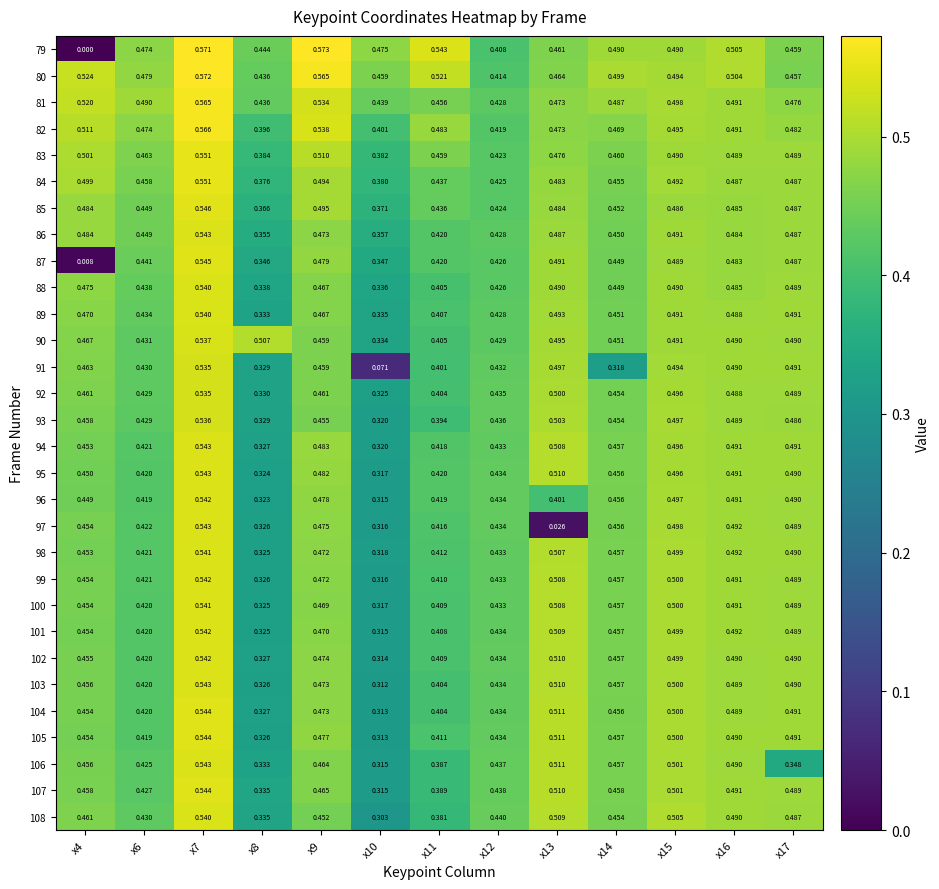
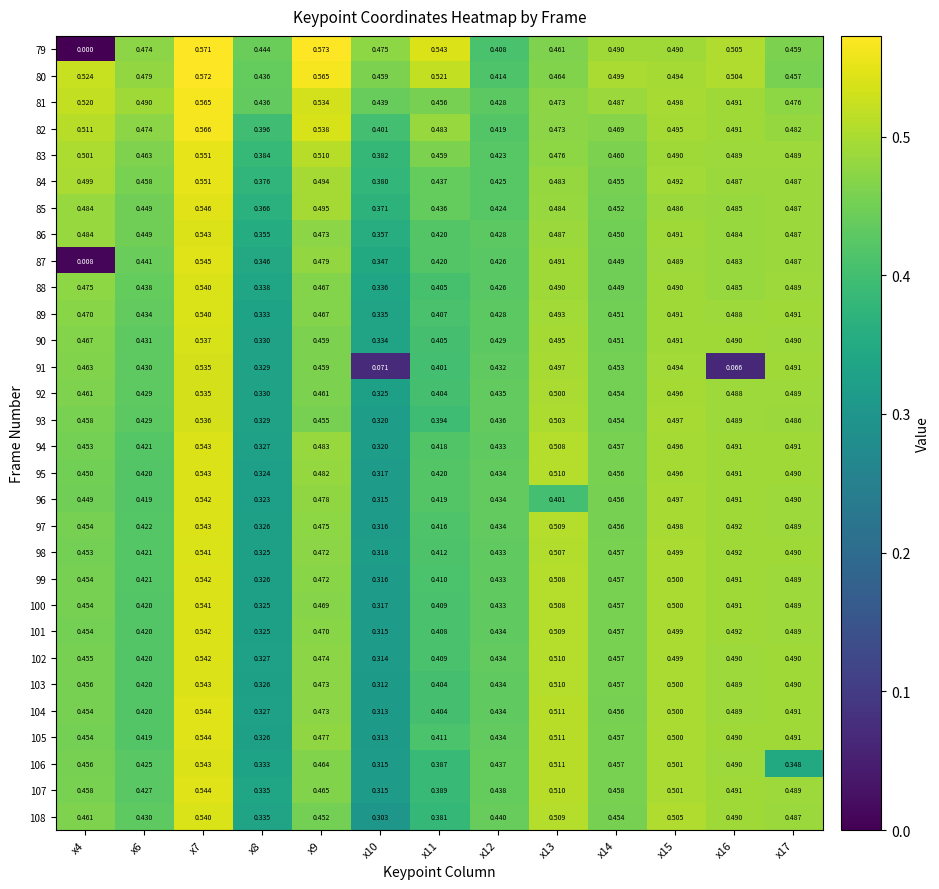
90, x8: 0.507 -> 0.330
91, x14: 0.318 -> 0.453
91, x16: 0.490 -> 0.066
97, x13: 0.026 -> 0.509
